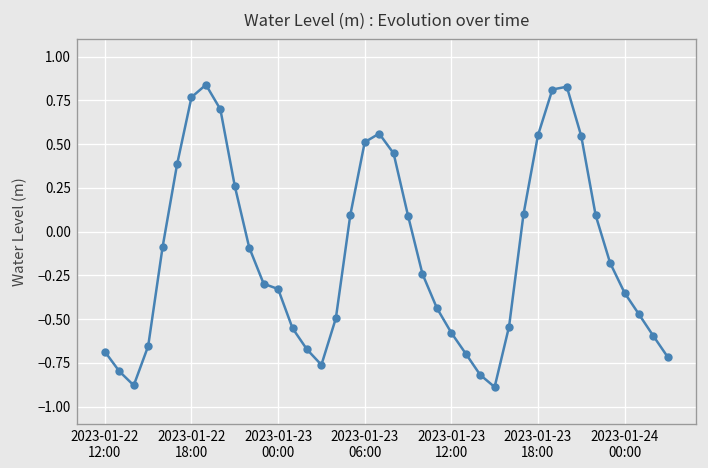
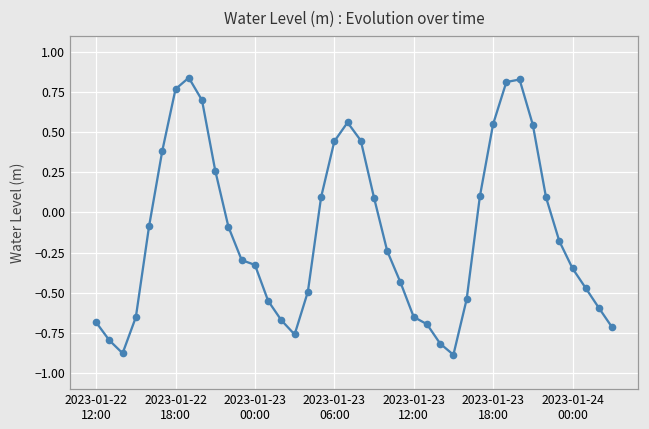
2023-01-23 06:00: 0.51 -> 0.44
2023-01-23 12:00: -0.58 -> -0.65
